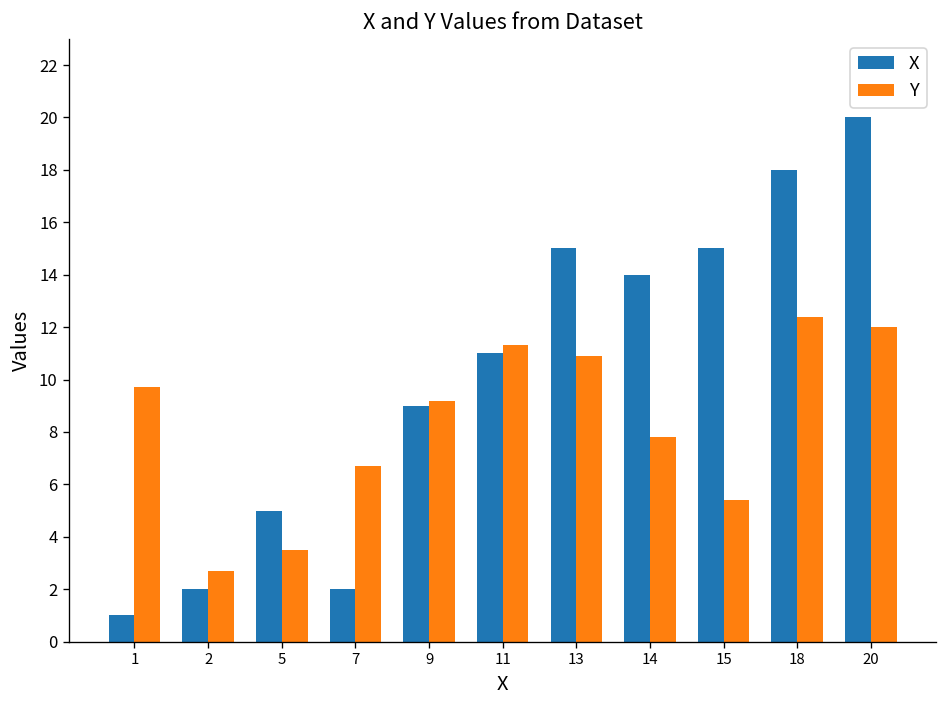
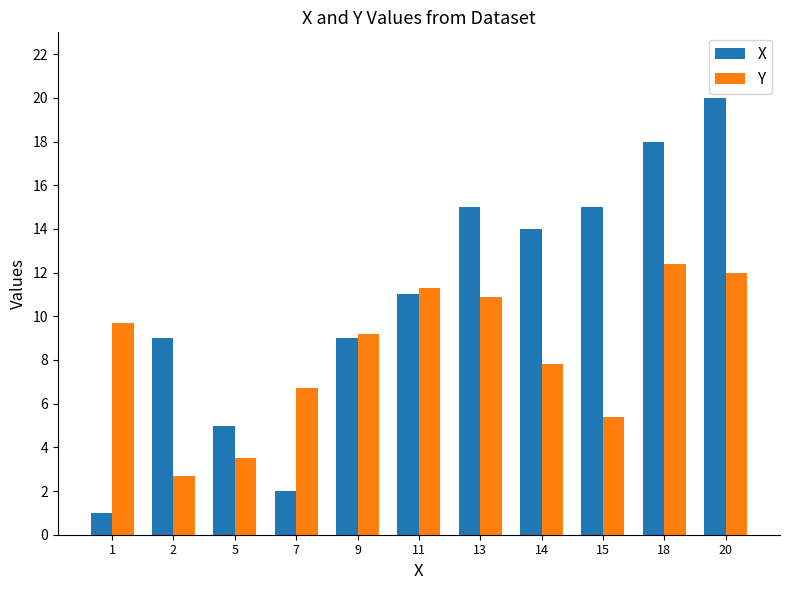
X, 2: 2 -> 9
